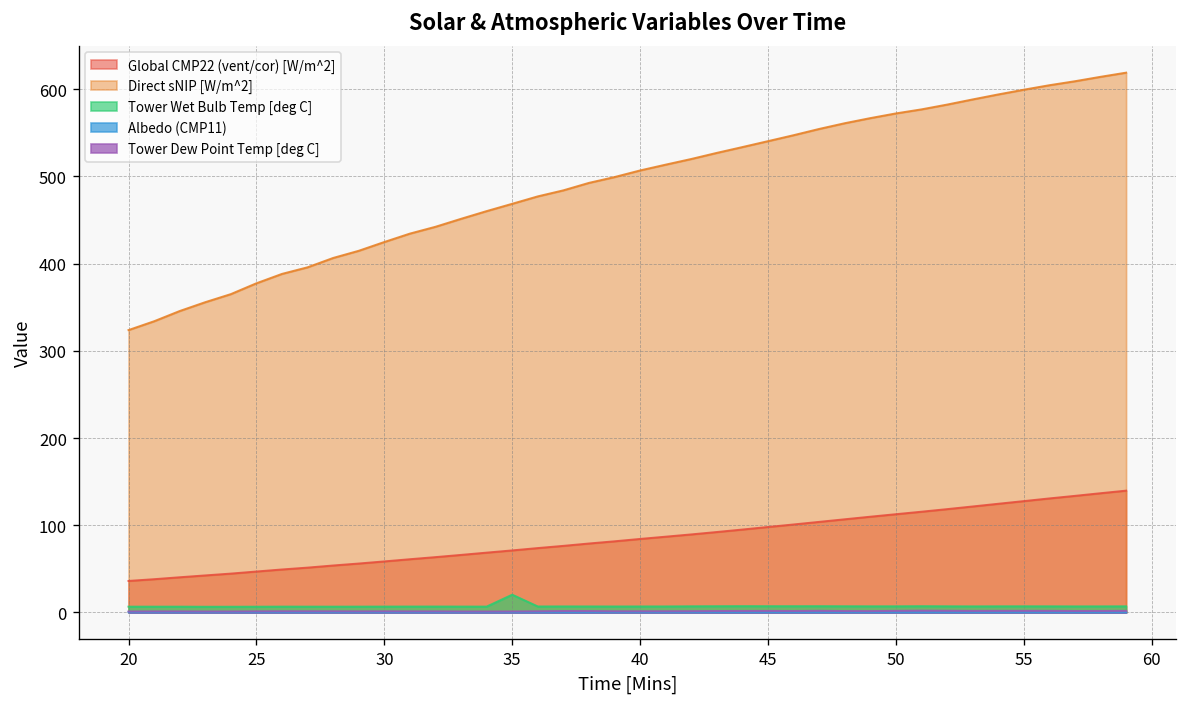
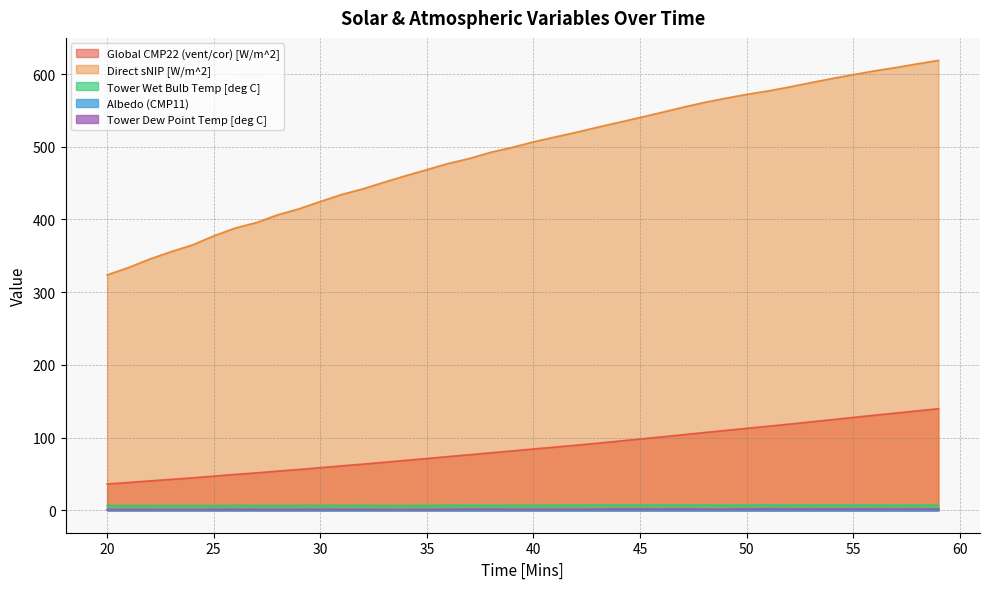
Tower Wet Bulb Temp [deg C], 35: 20 -> 10
